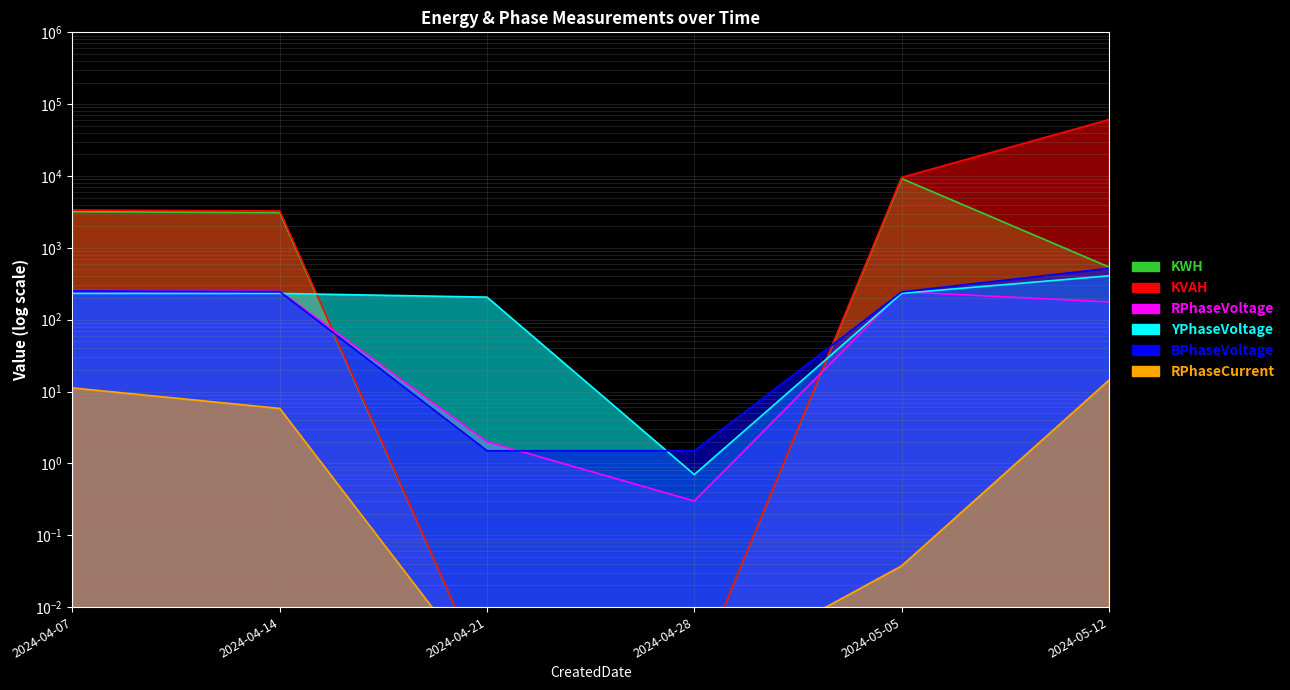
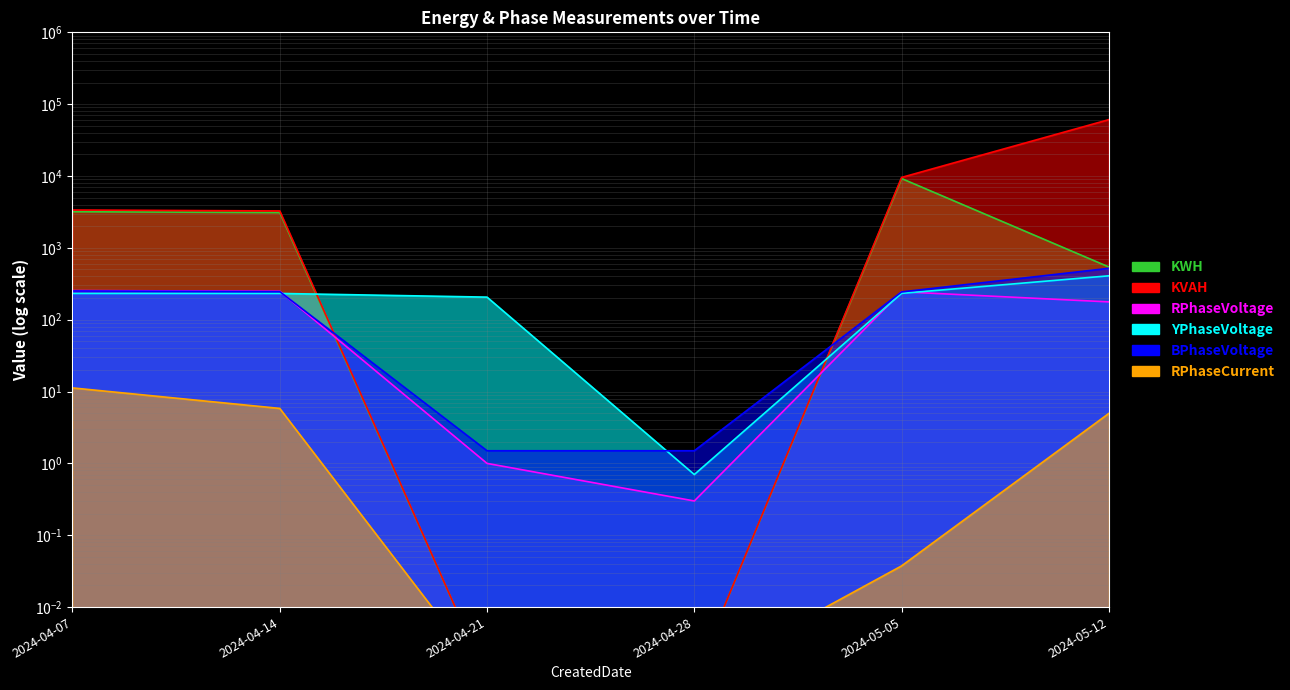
RPhaseVoltage, 2024-04-21: 2 -> 1
RPhaseCurrent, 2024-05-12: 14 -> 5
